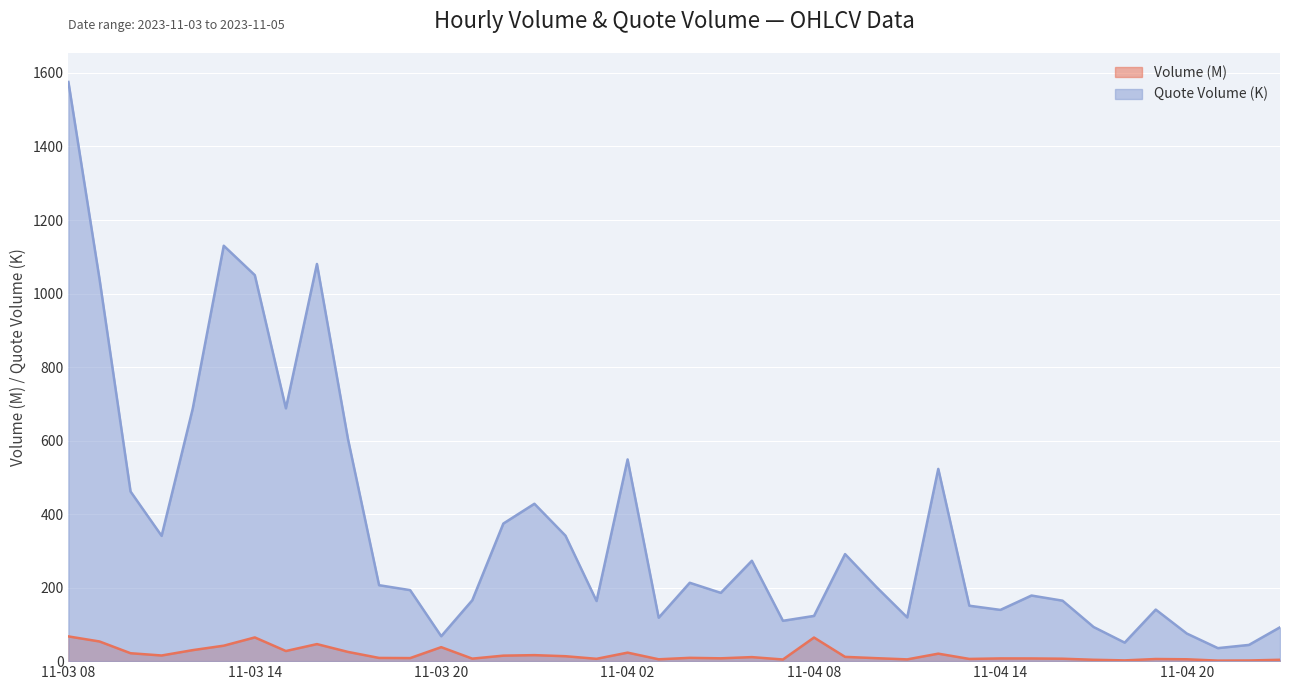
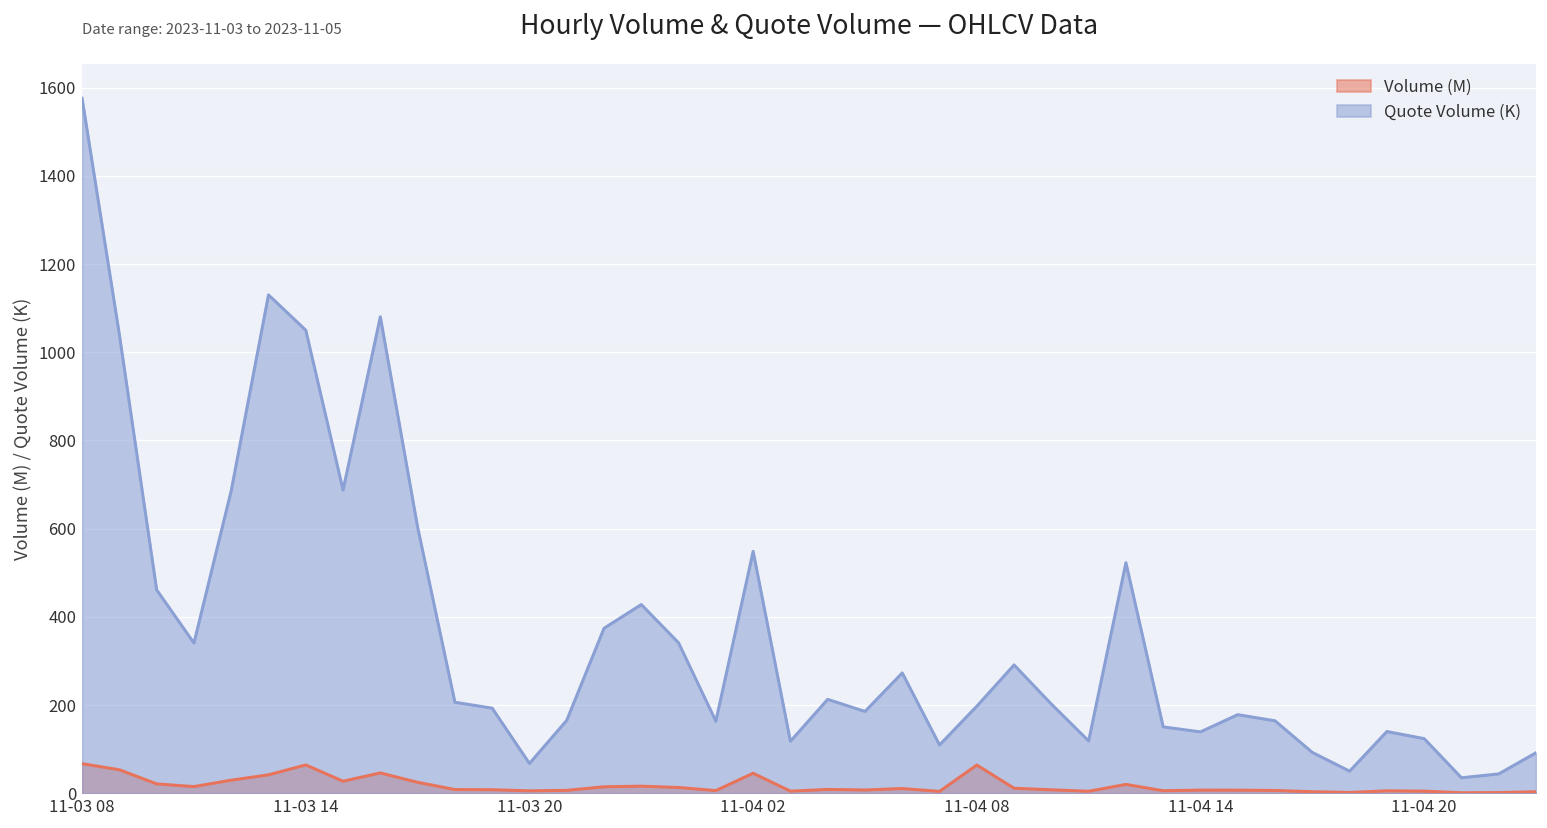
Volume (M), 11-03 20: 40 -> 10
Volume (M), 11-04 02: 20 -> 50
Quote Volume (K), 11-04 08: 120 -> 200
Quote Volume (K), 11-04 20: 80 -> 120
